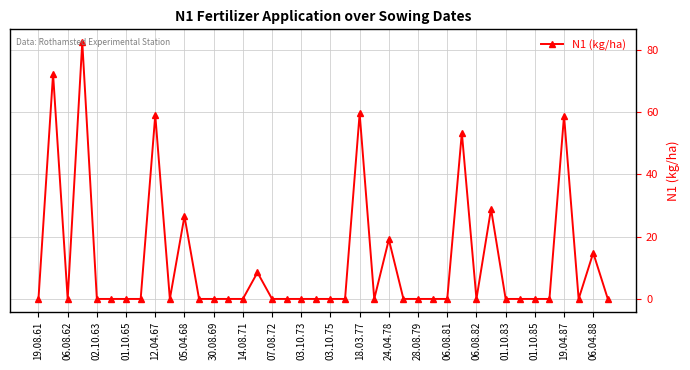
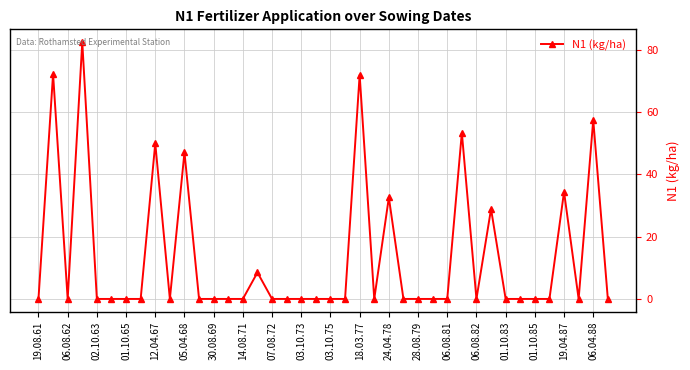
12.04.67: 59 -> 50
05.04.68: 27 -> 47
18.03.77: 60 -> 72
24.04.78: 19 -> 33
19.04.87: 59 -> 34
06.04.88: 15 -> 58
